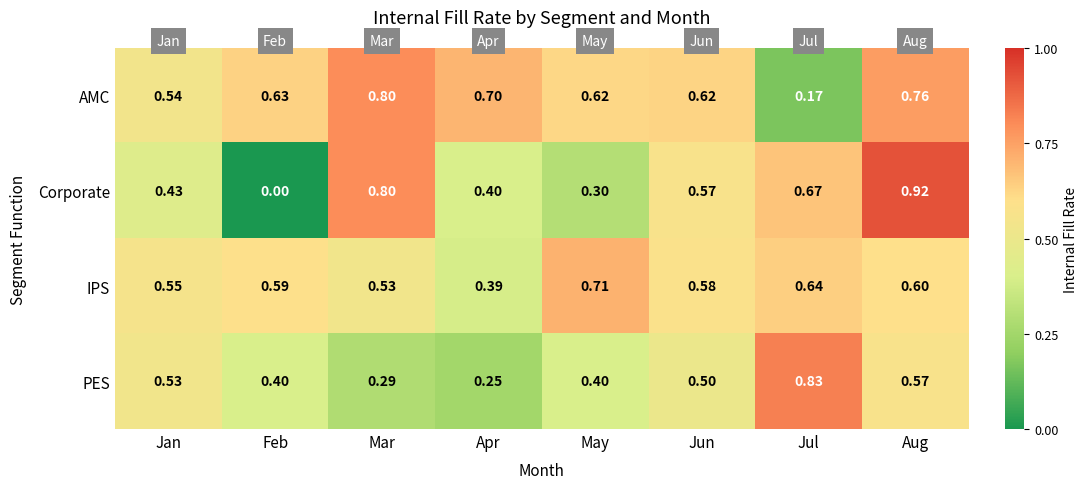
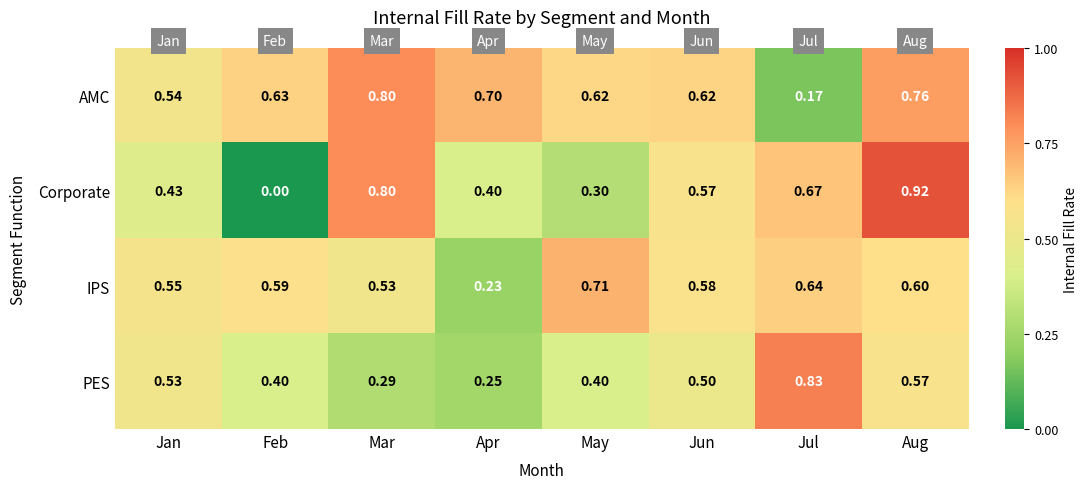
IPS, Apr: 0.39 -> 0.23
